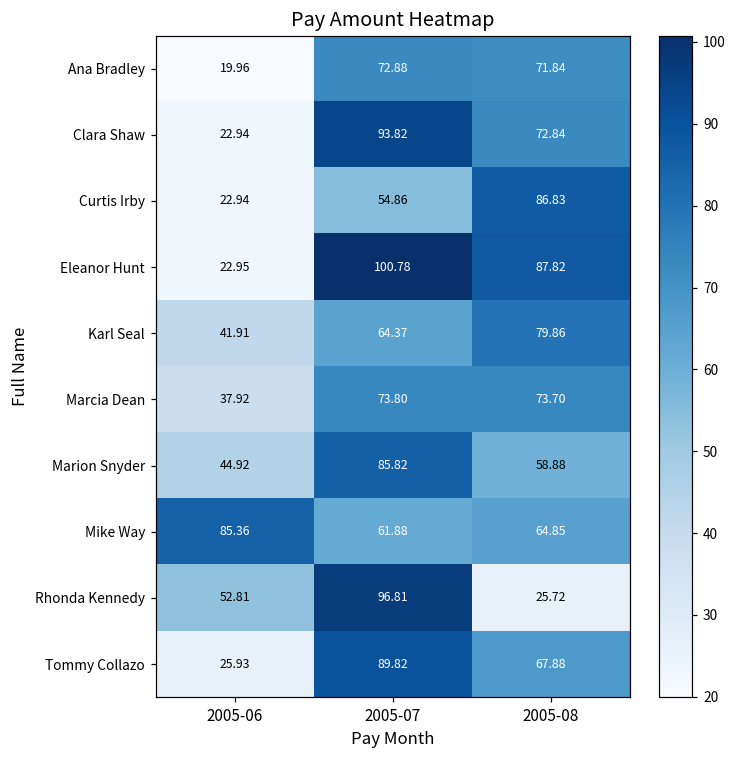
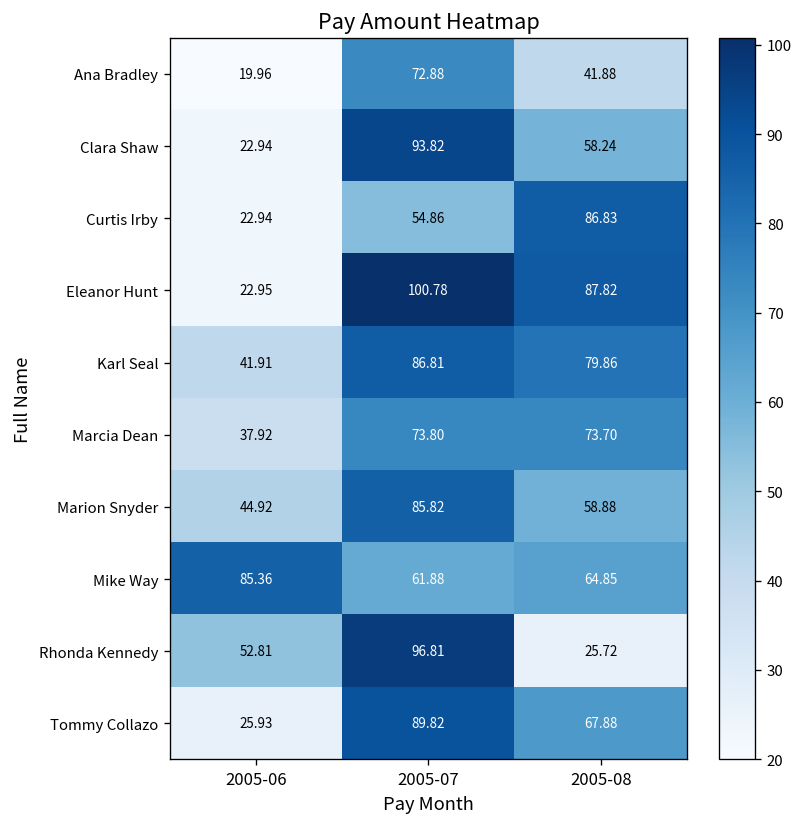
Ana Bradley, 2005-08: 71.84 -> 41.88
Clara Shaw, 2005-08: 72.84 -> 58.24
Karl Seal, 2005-07: 64.37 -> 86.81
